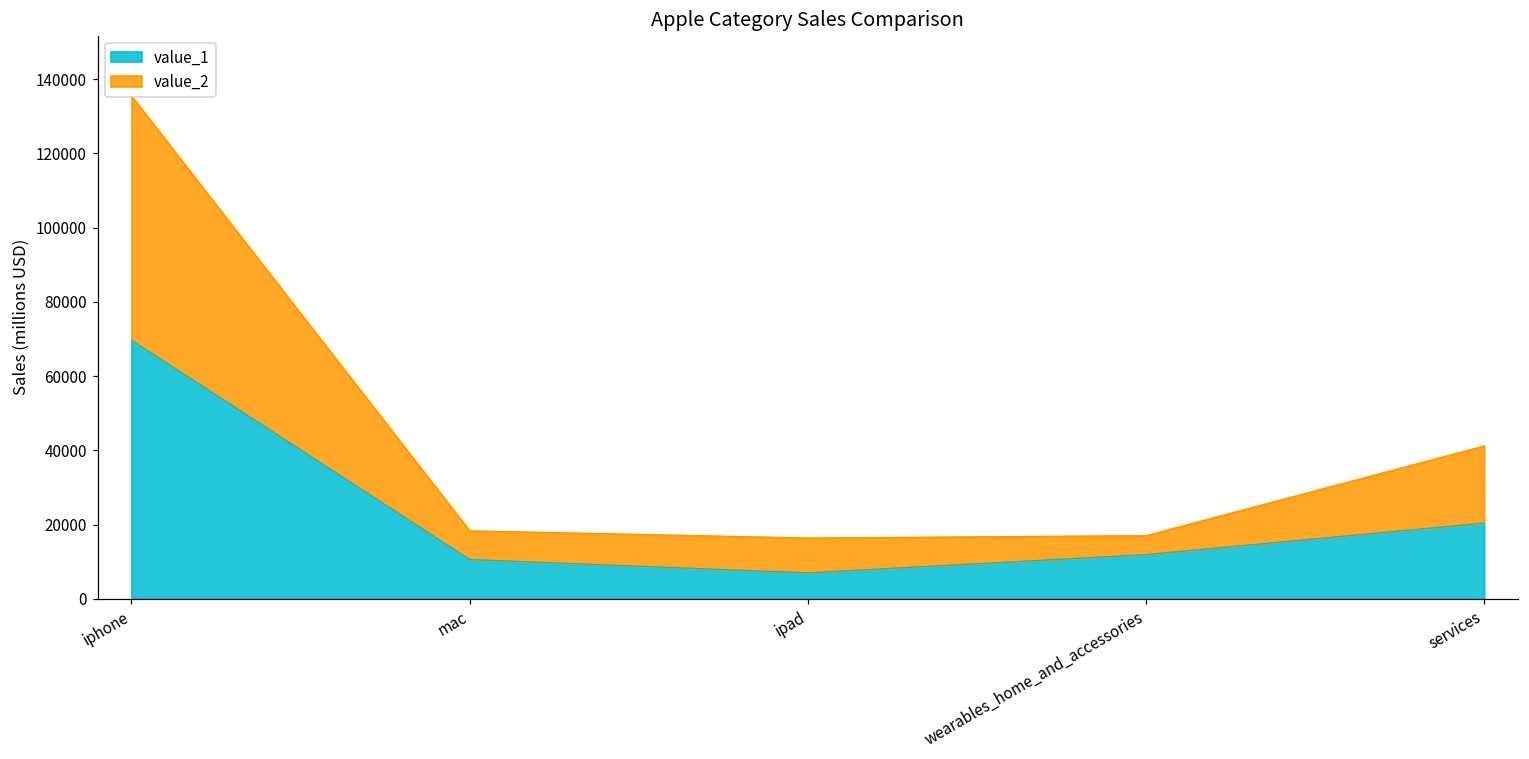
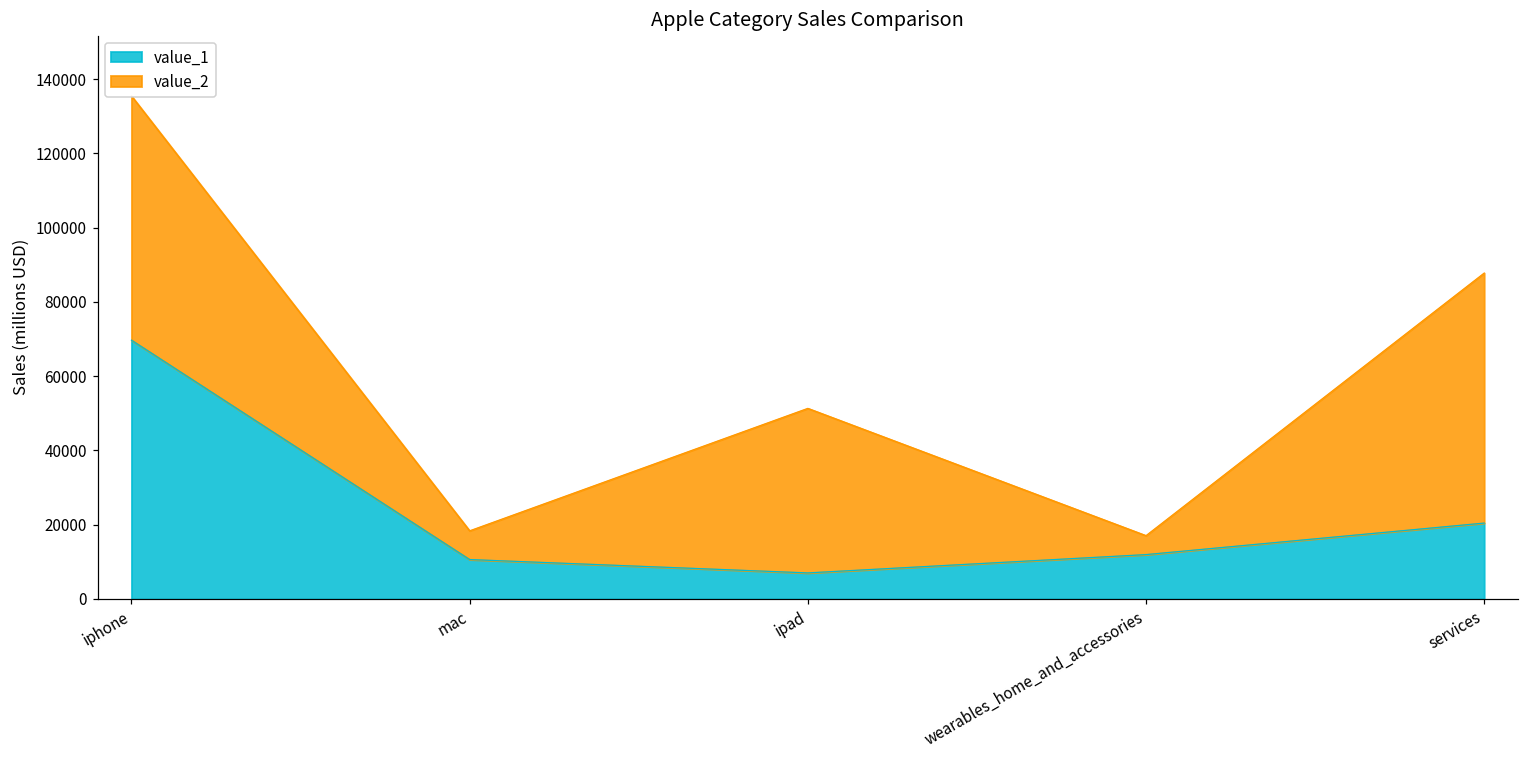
value_2, ipad: 9000 -> 44000
value_2, services: 21000 -> 67000
